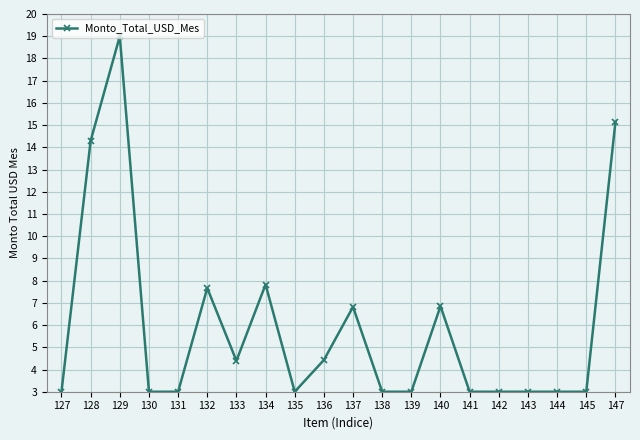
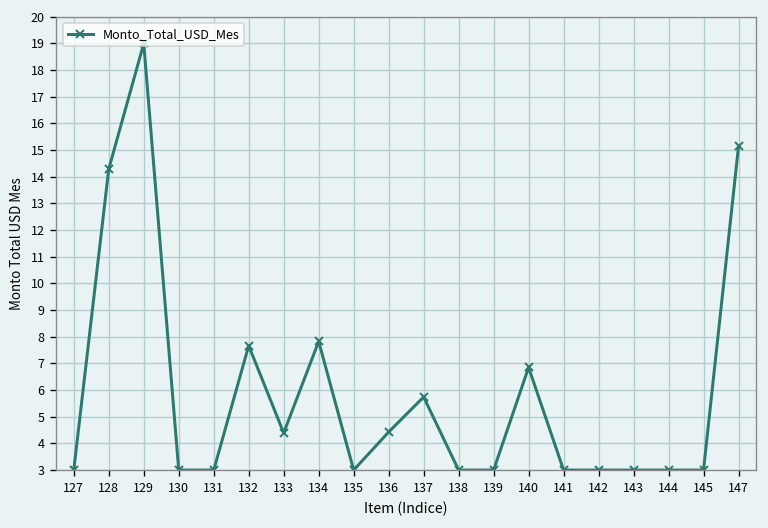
137: 6.8 -> 5.7
